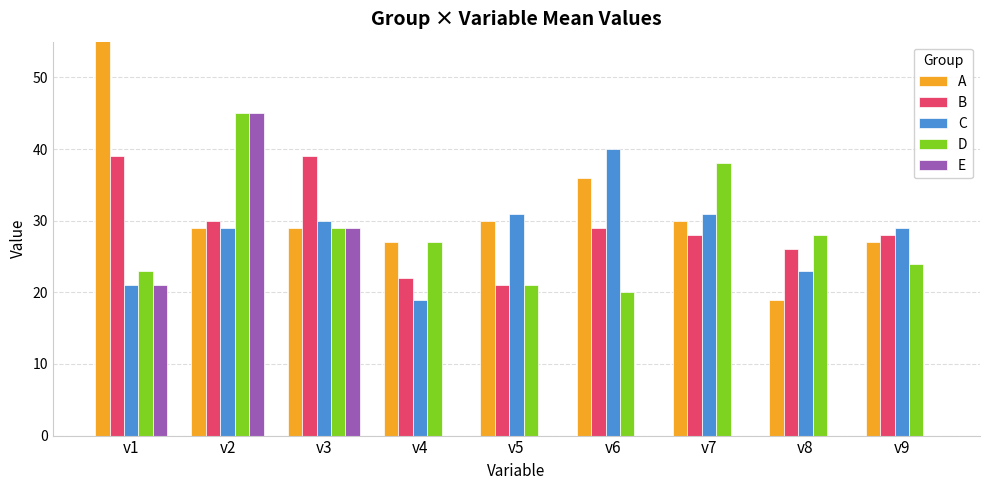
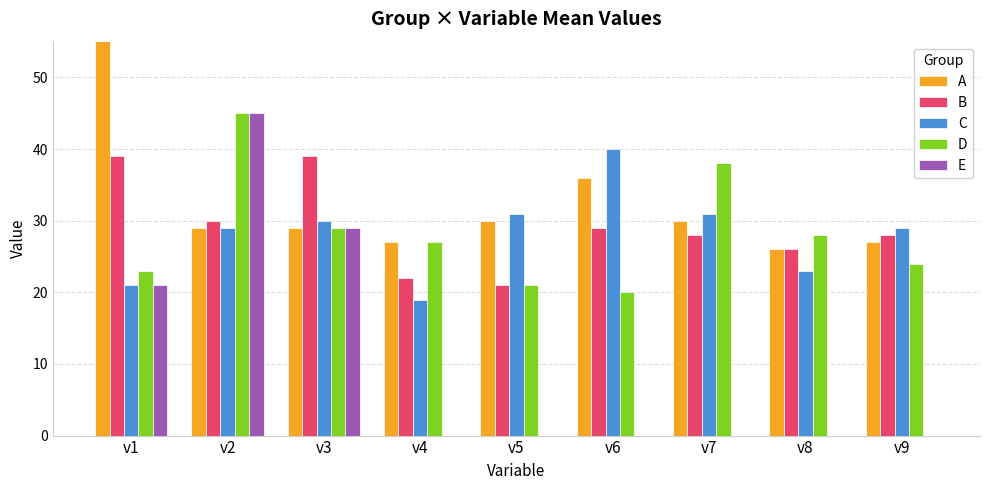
A, v8: 19 -> 26
